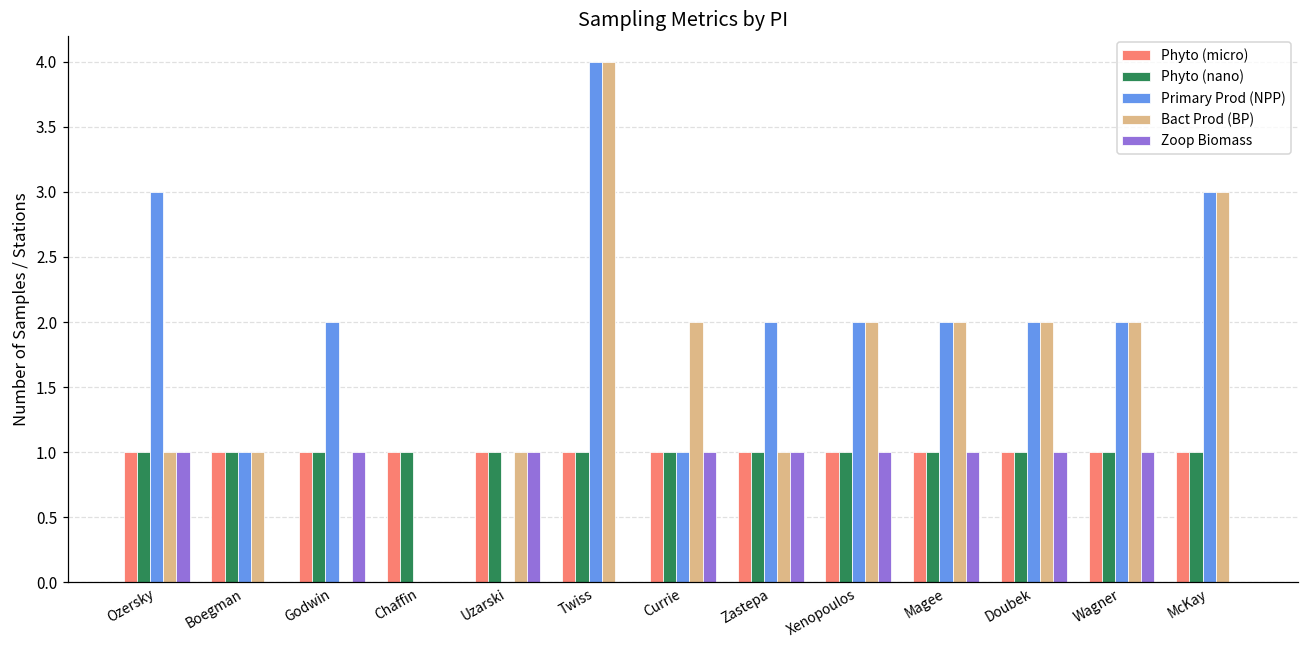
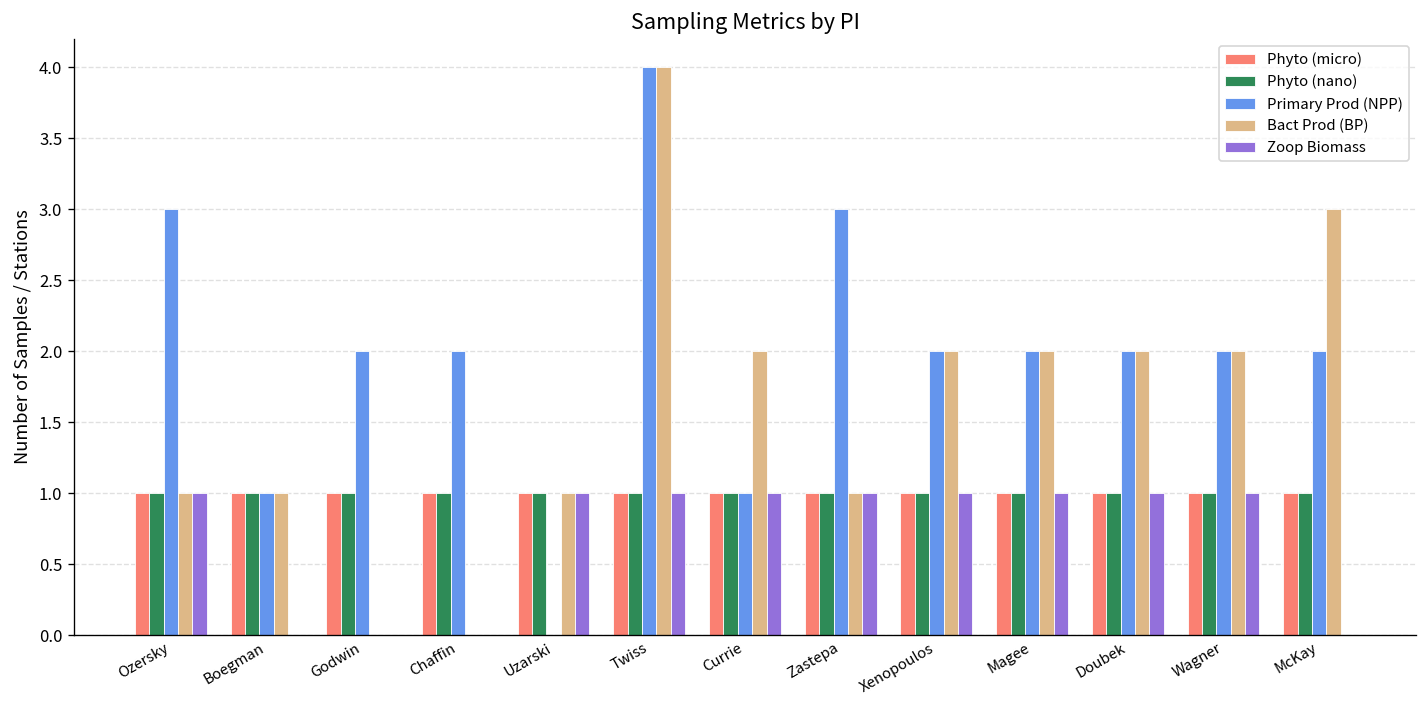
Zoop Biomass, Godwin: 1 -> 0
Primary Prod (NPP), Chaffin: 0 -> 2
Zoop Biomass, Twiss: 0 -> 1
Primary Prod (NPP), Zastepa: 2 -> 3
Primary Prod (NPP), McKay: 3 -> 2
